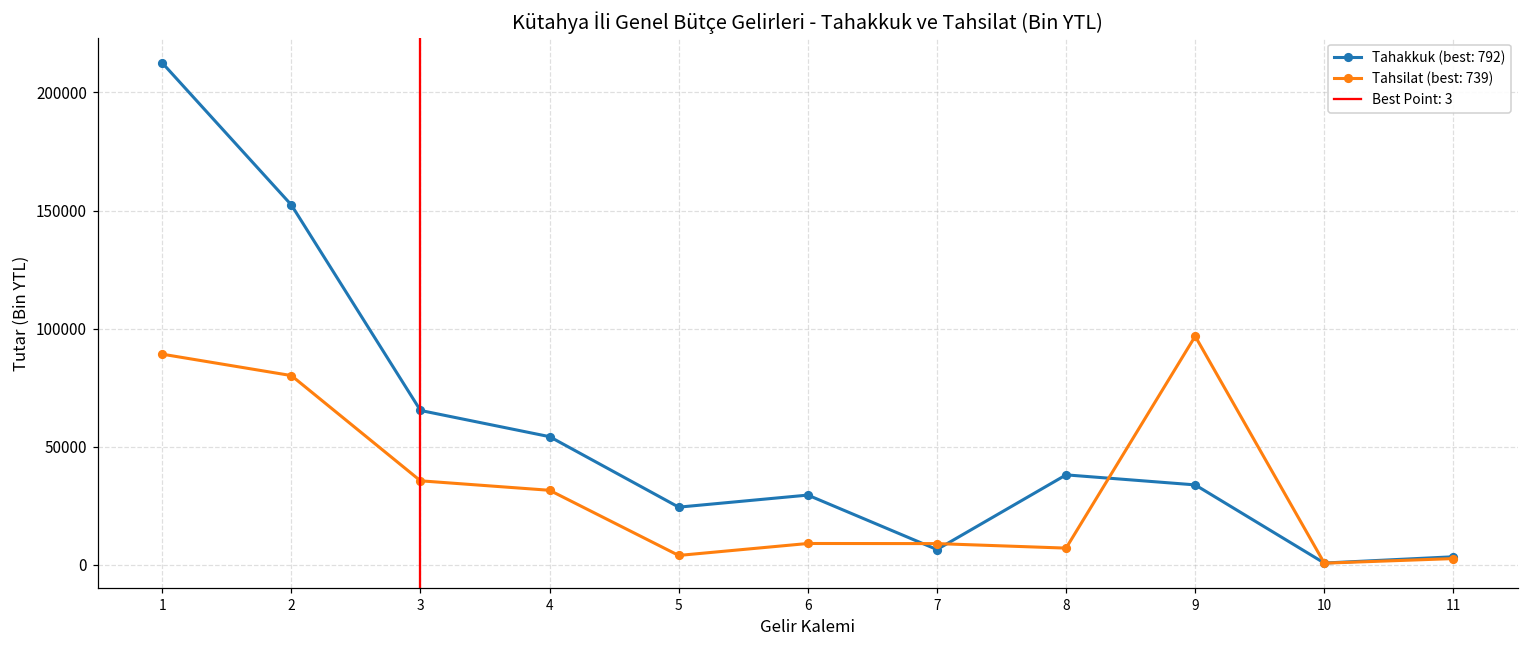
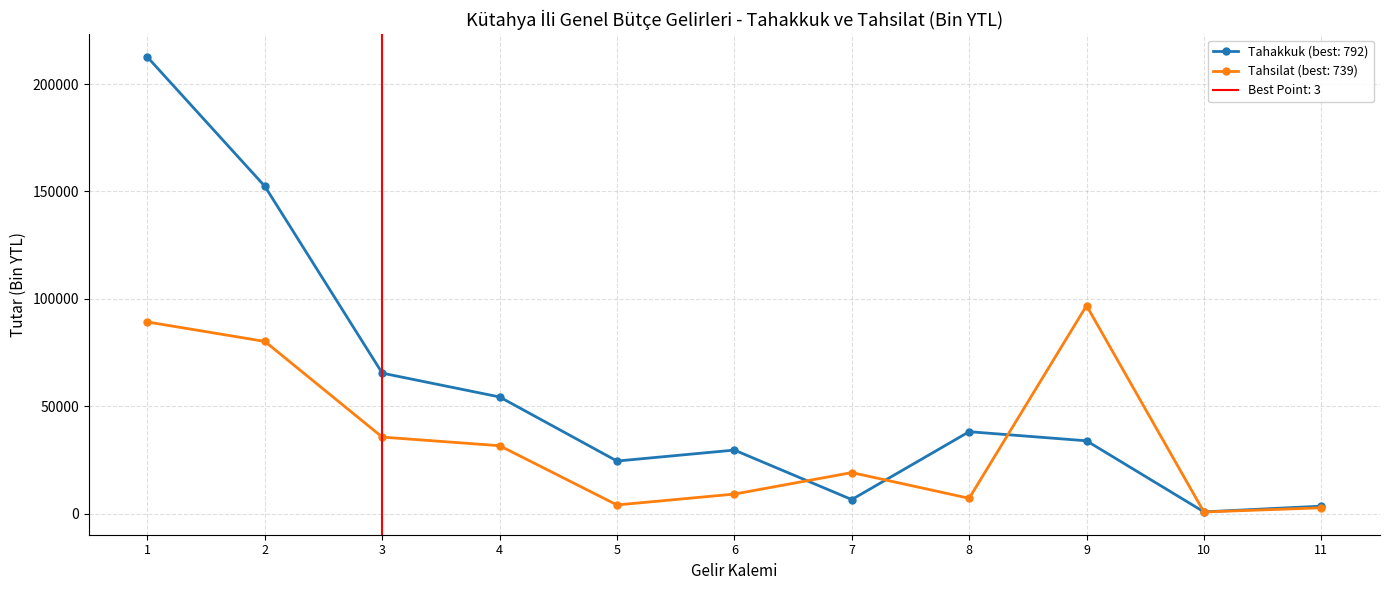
Tahsilat (best: 739), 7: 9000 -> 19000
